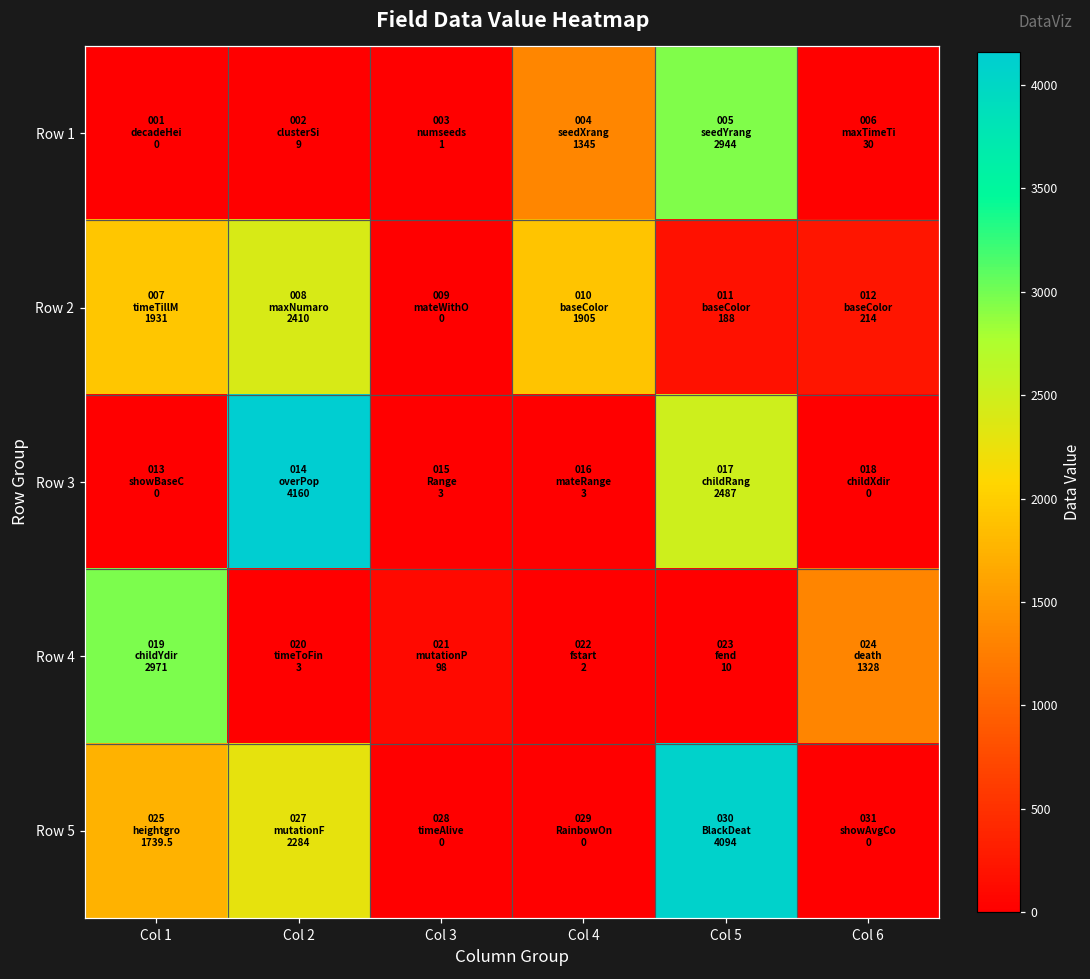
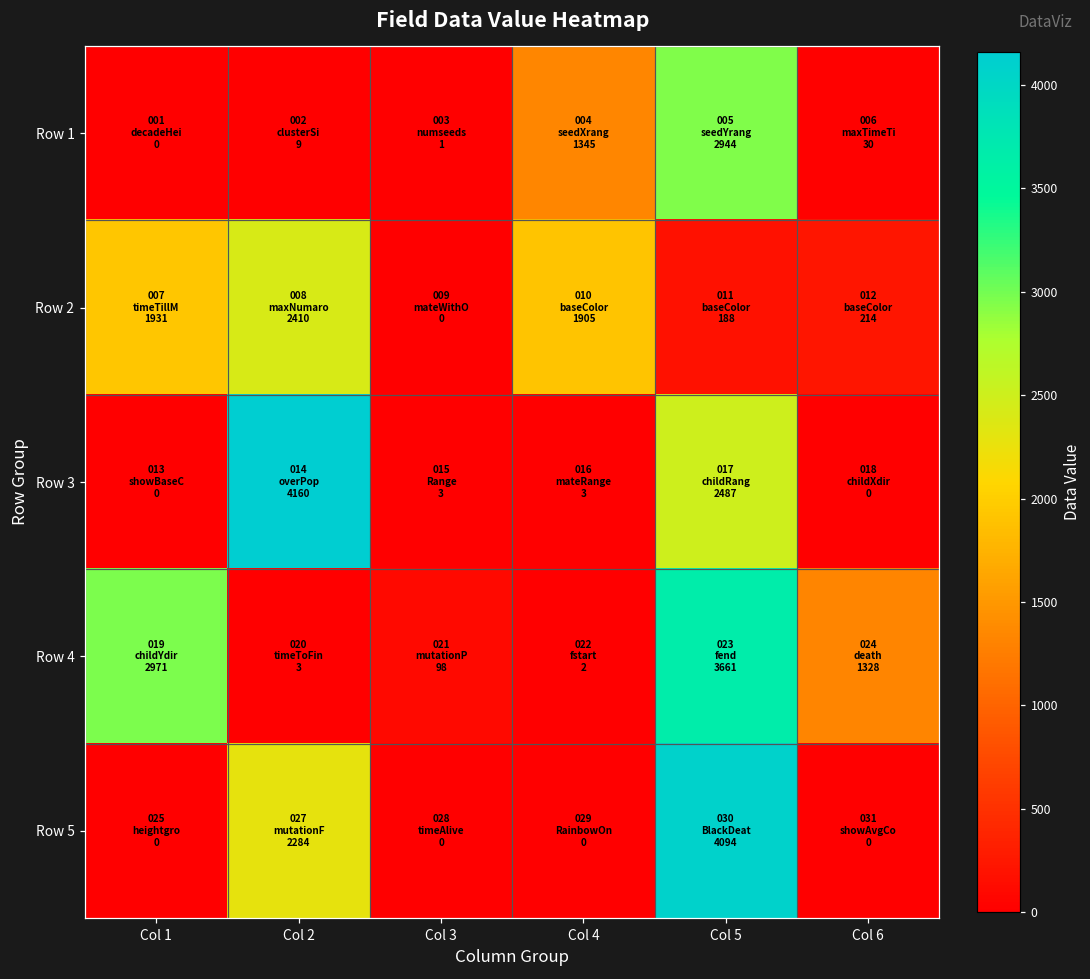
Row 4, Col 5: 10 -> 3661
Row 5, Col 1: 1739.5 -> 0
